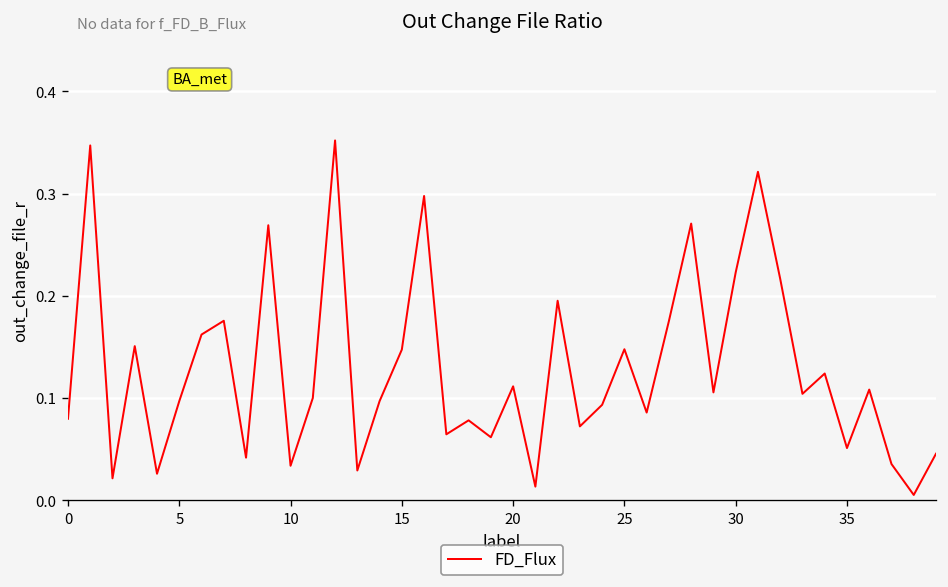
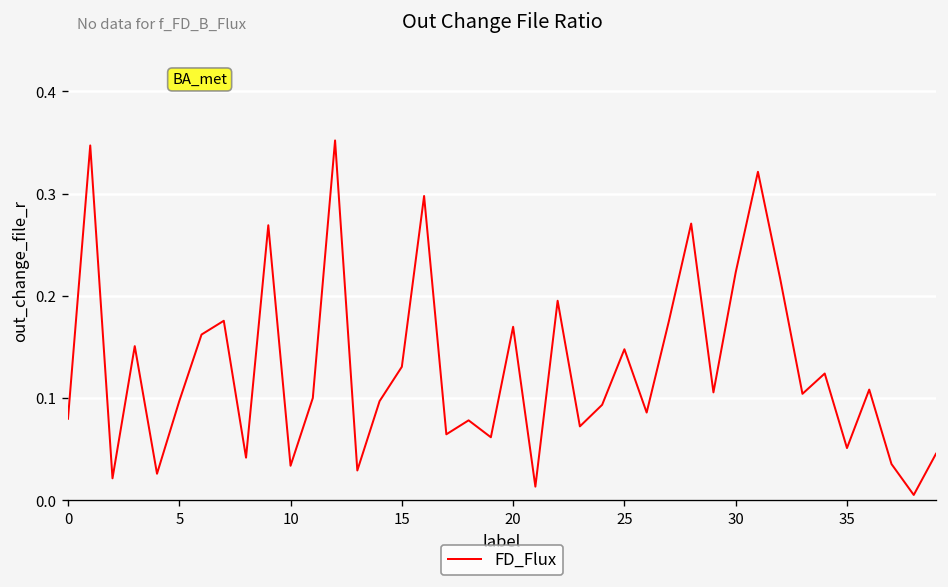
15: 0.15 -> 0.13
20: 0.11 -> 0.17
